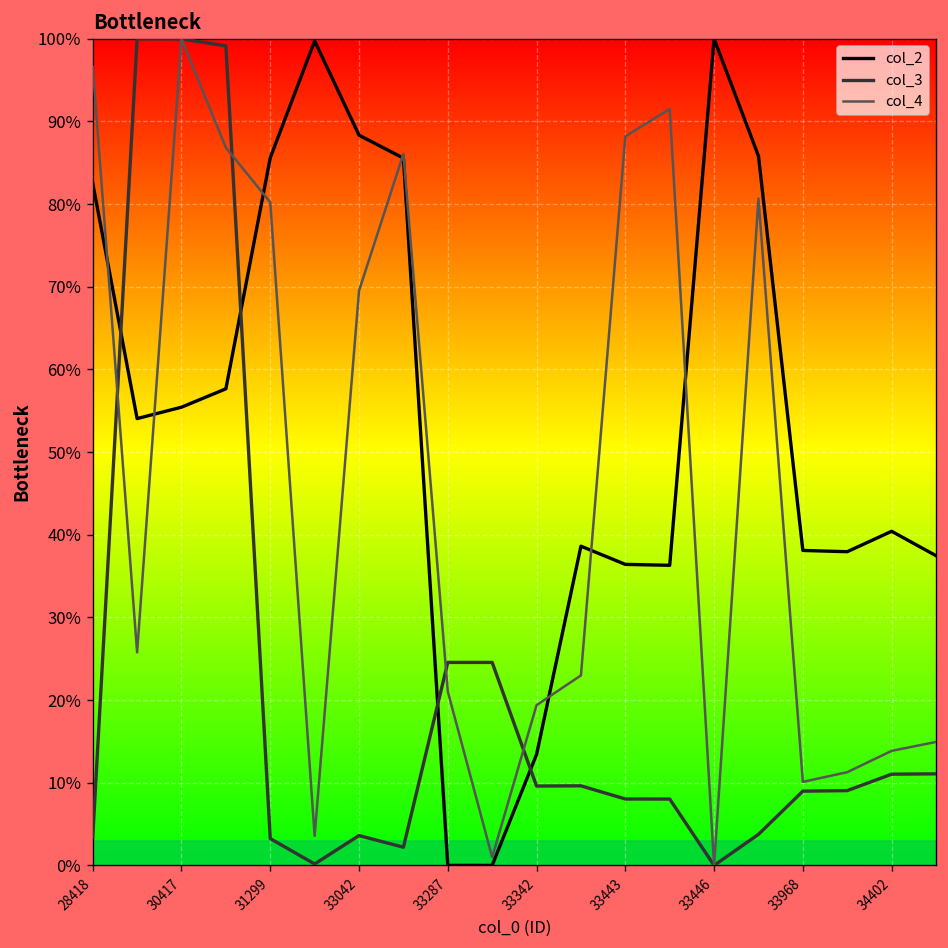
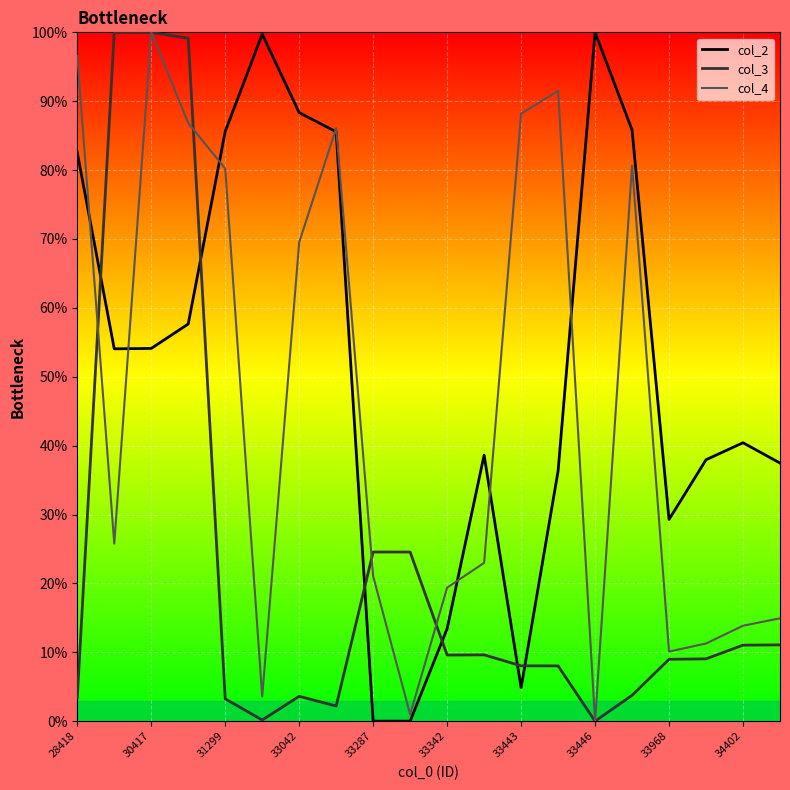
col_2, 30417: 55% -> 54%
col_2, 33443: 36% -> 5%
col_2, 33968: 38% -> 29%
